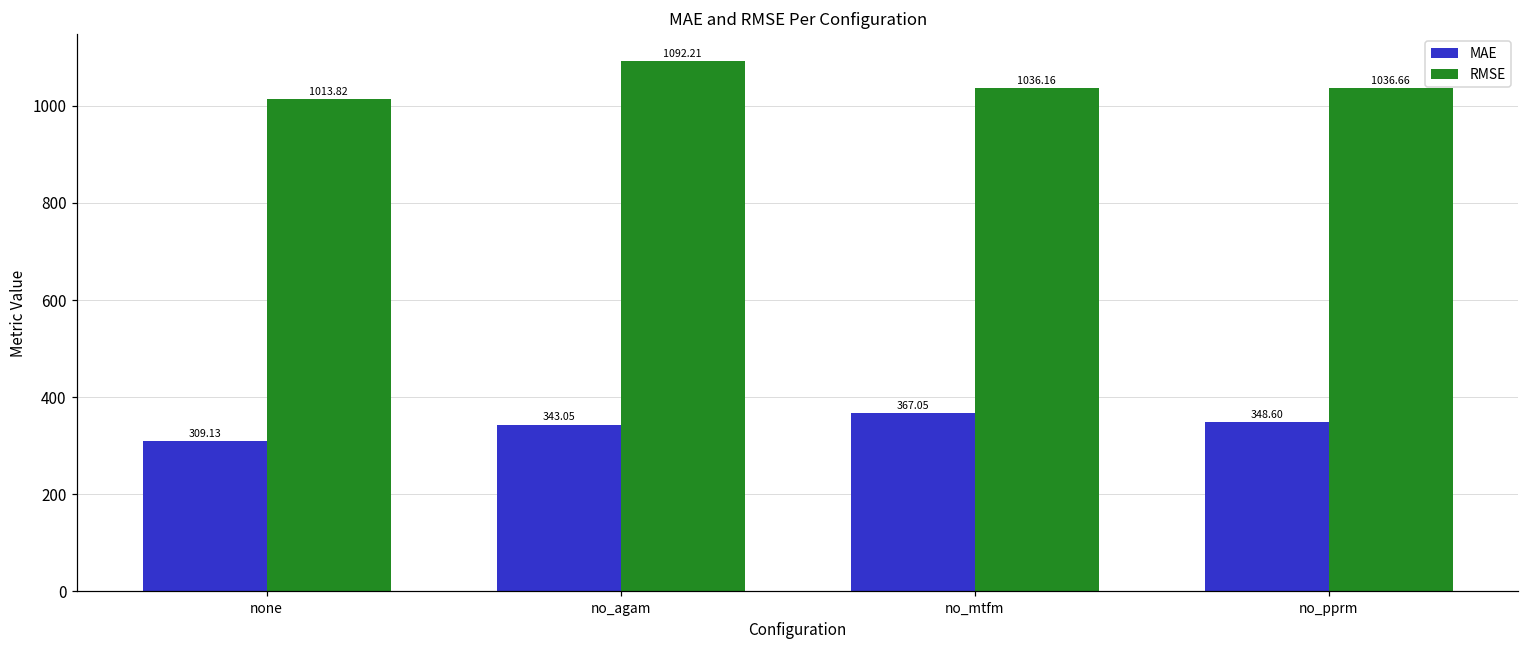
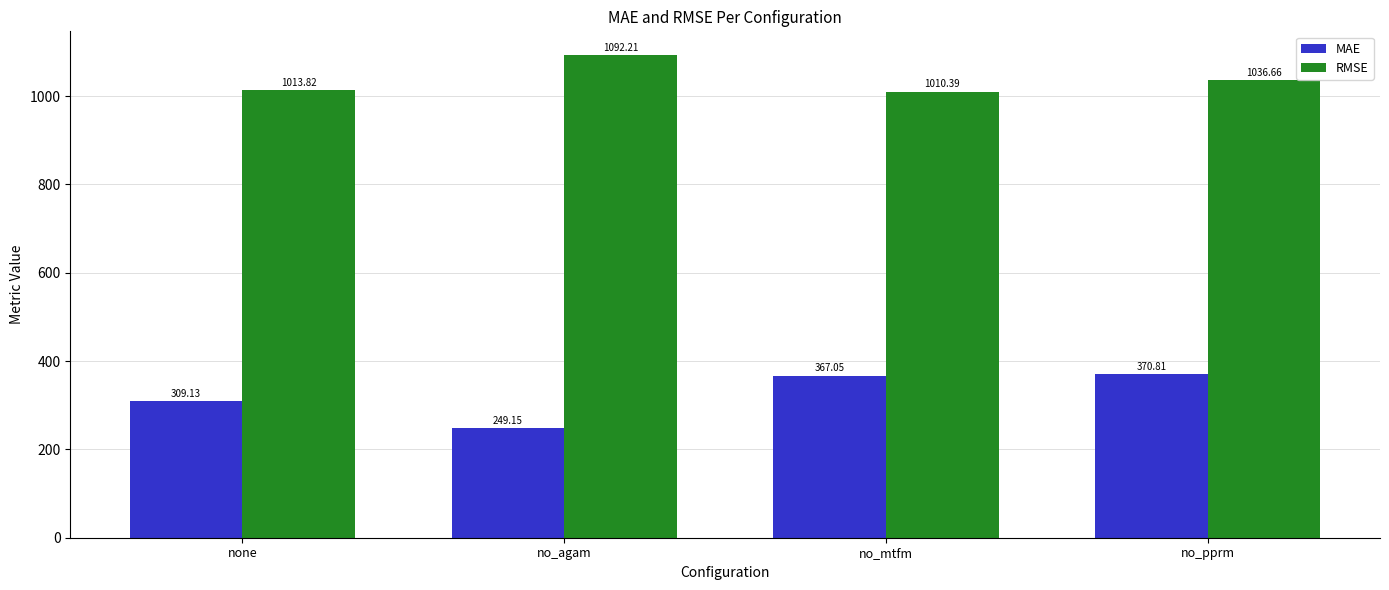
MAE, no_agam: 343.05 -> 249.15
RMSE, no_mtfm: 1036.16 -> 1010.39
MAE, no_pprm: 348.60 -> 370.81
